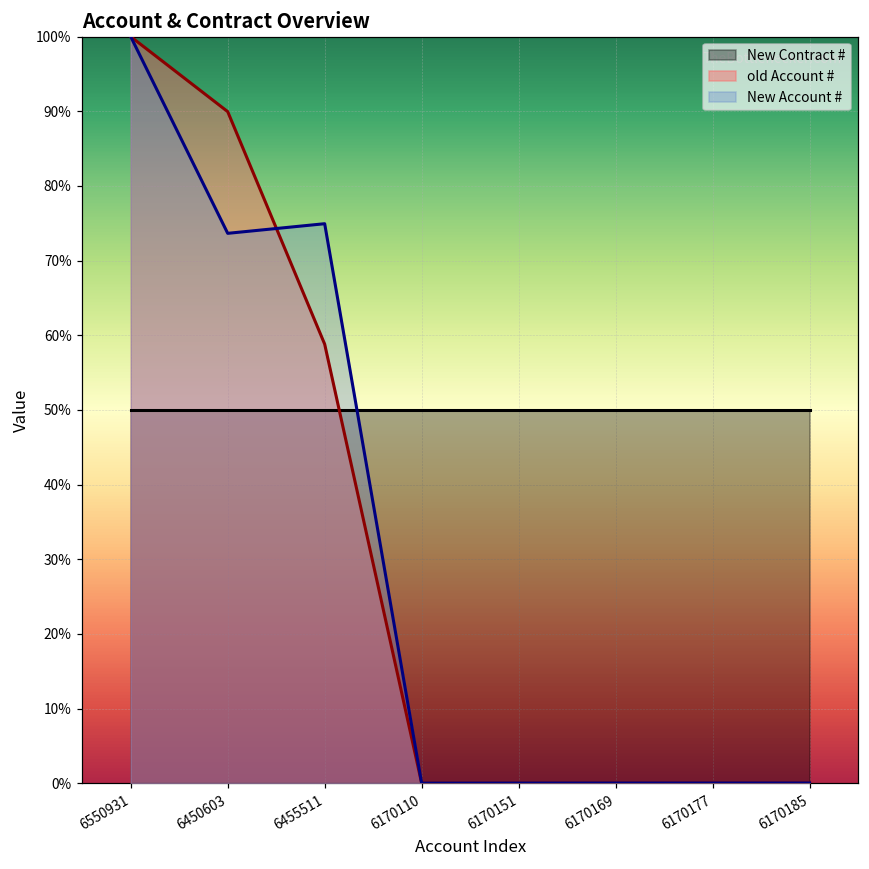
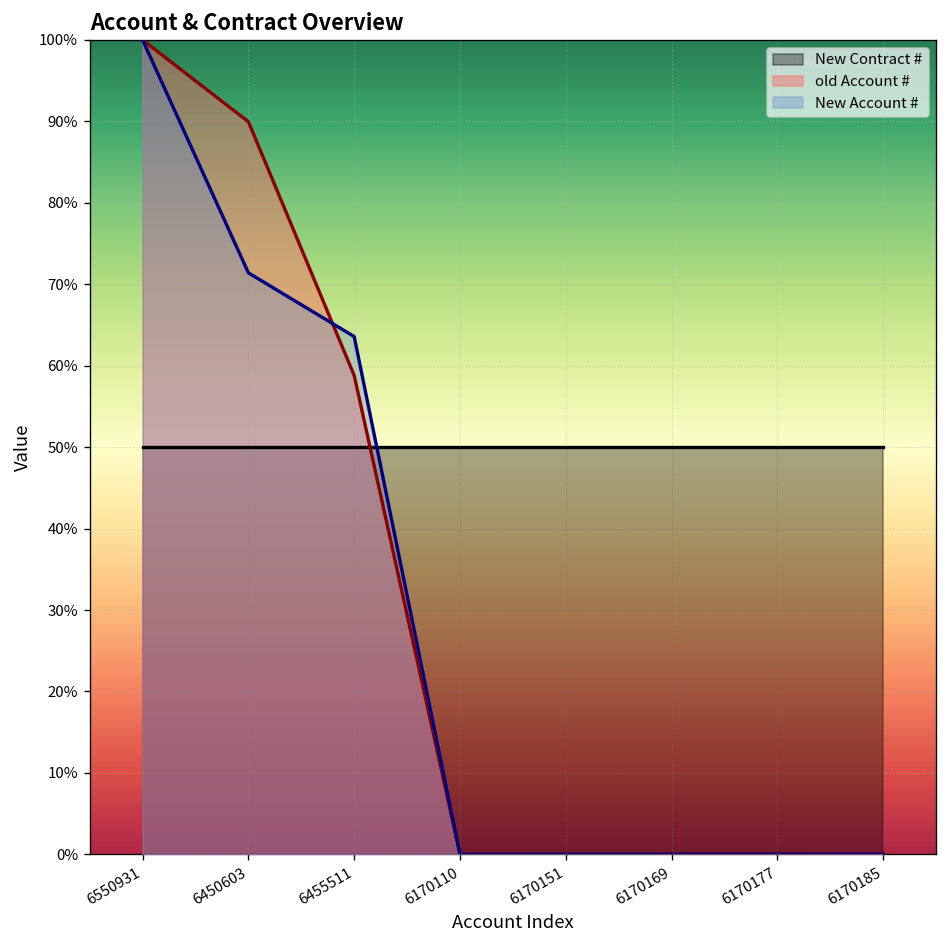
New Account #, 6450603: 74% -> 71%
New Account #, 6455511: 75% -> 64%
